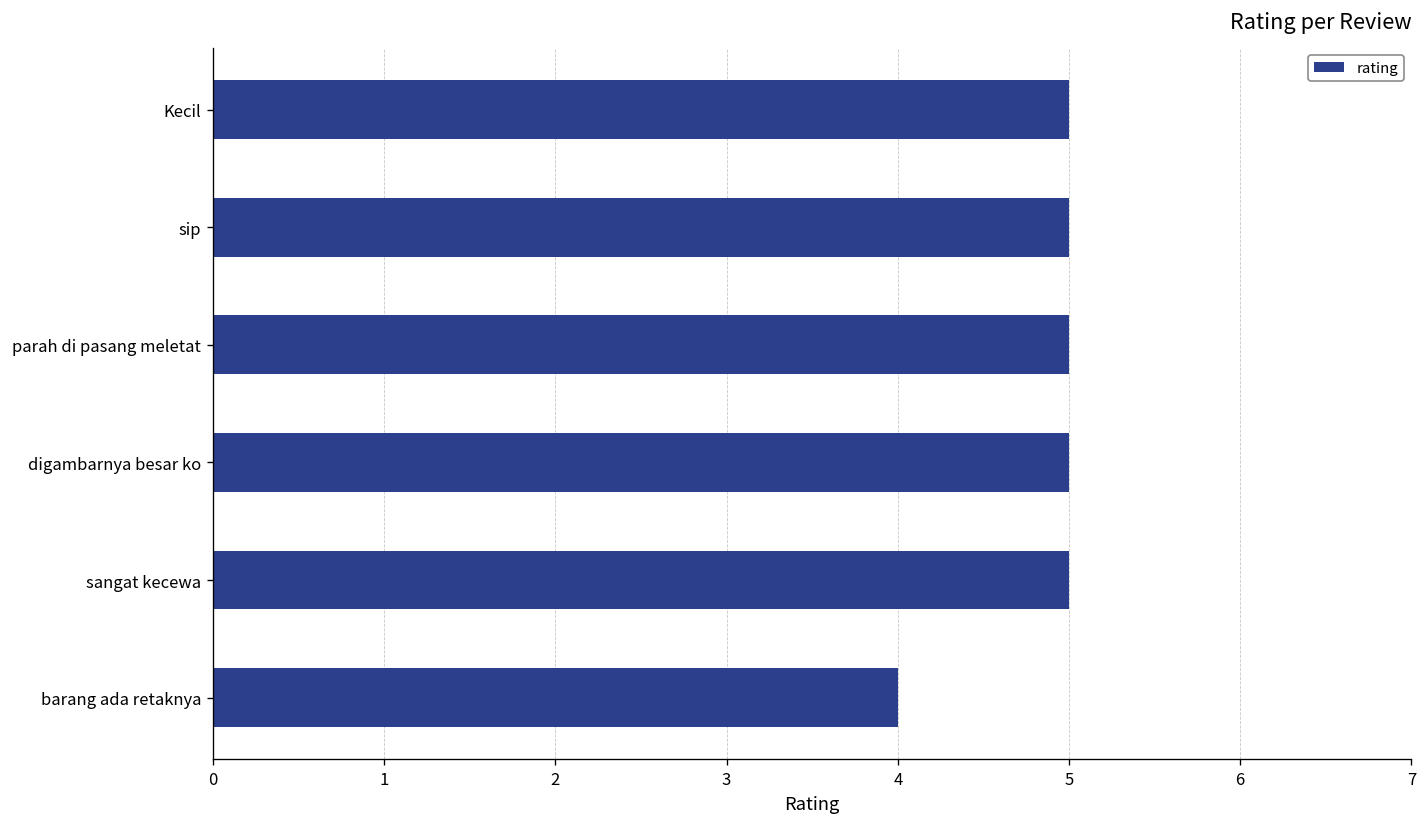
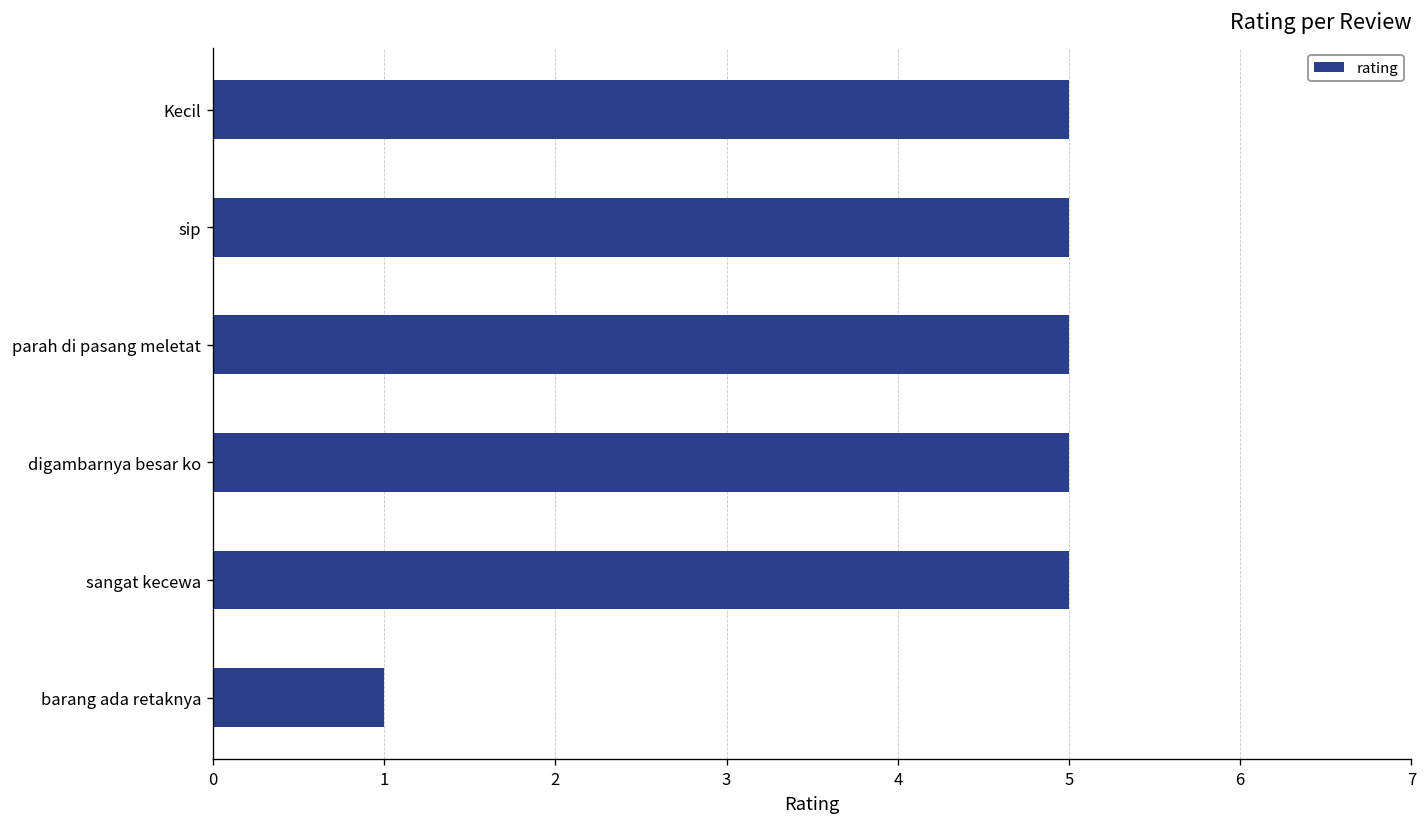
barang ada retaknya: 4 -> 1
